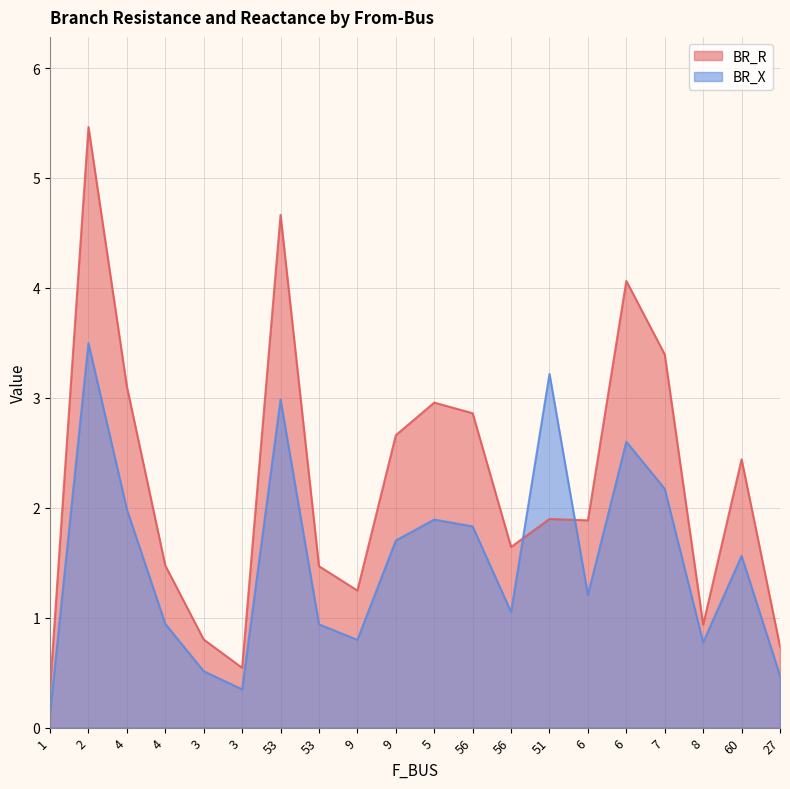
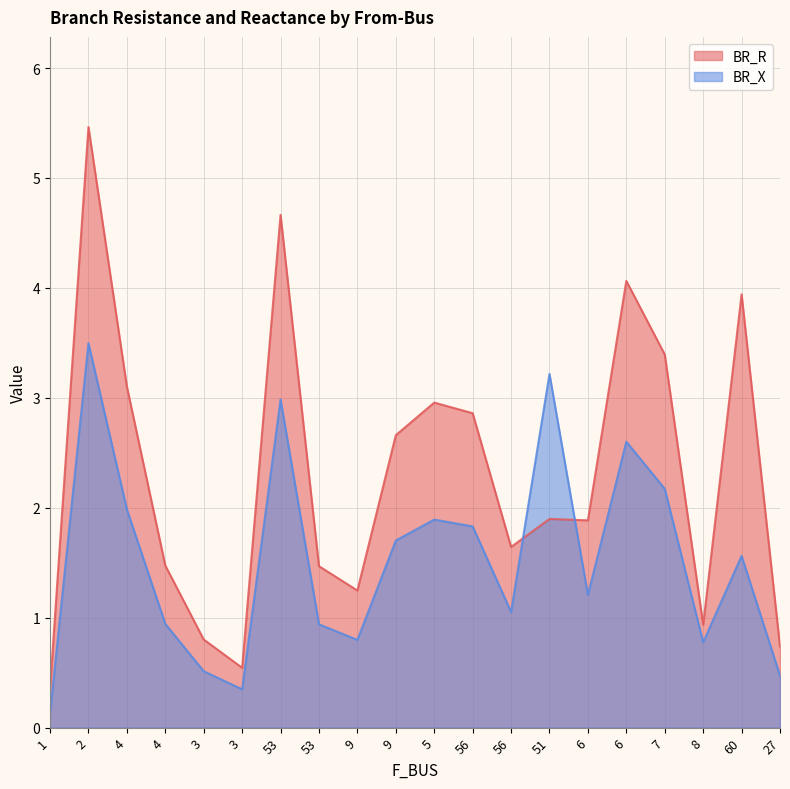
BR_R, 60: 2.44 -> 3.94
